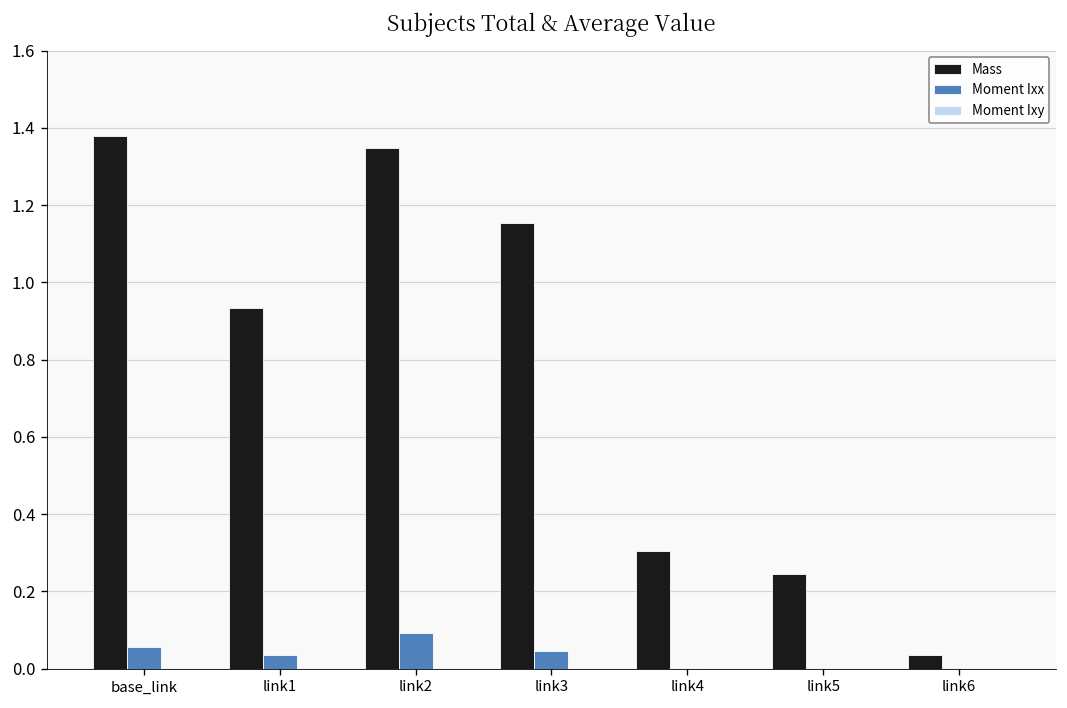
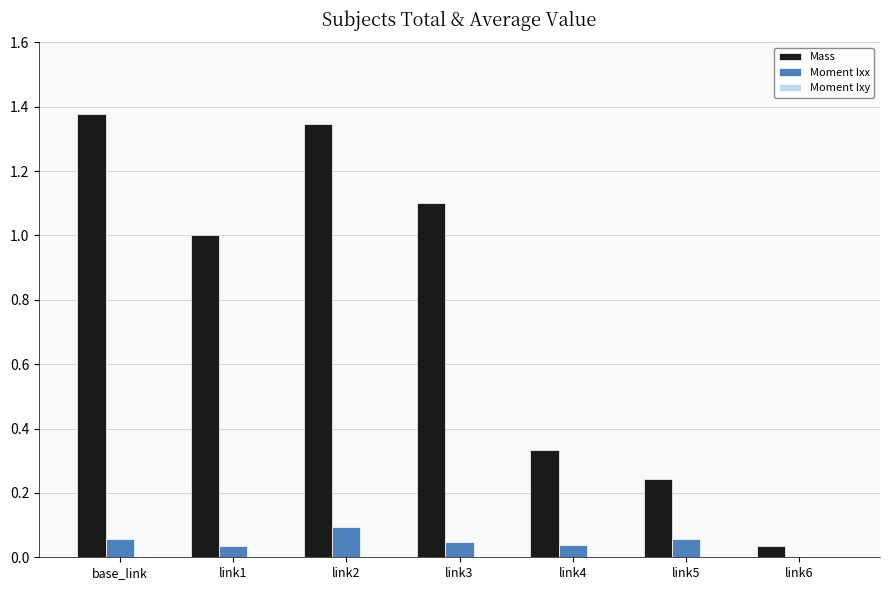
Mass, link1: 0.93 -> 1.00
Mass, link3: 1.16 -> 1.10
Mass, link4: 0.31 -> 0.33
Moment Ixx, link4: 0.00 -> 0.04
Moment Ixx, link5: 0.00 -> 0.06
